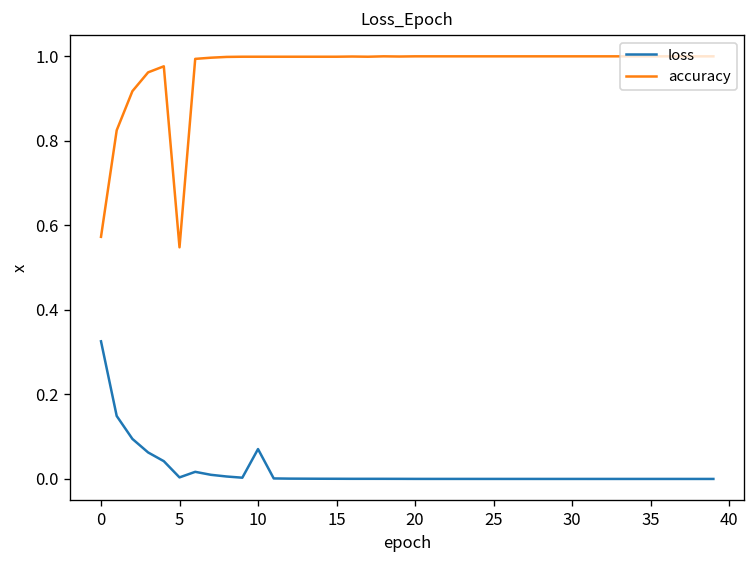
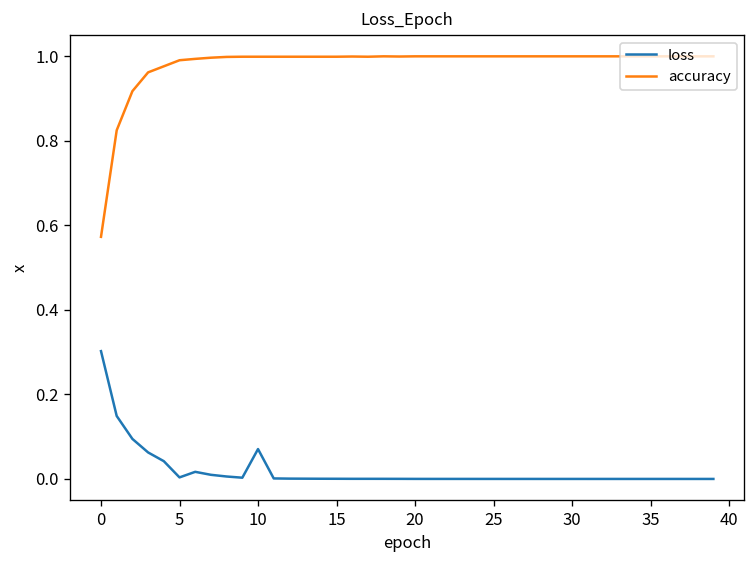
loss, 0: 0.33 -> 0.30
accuracy, 5: 0.55 -> 0.99
